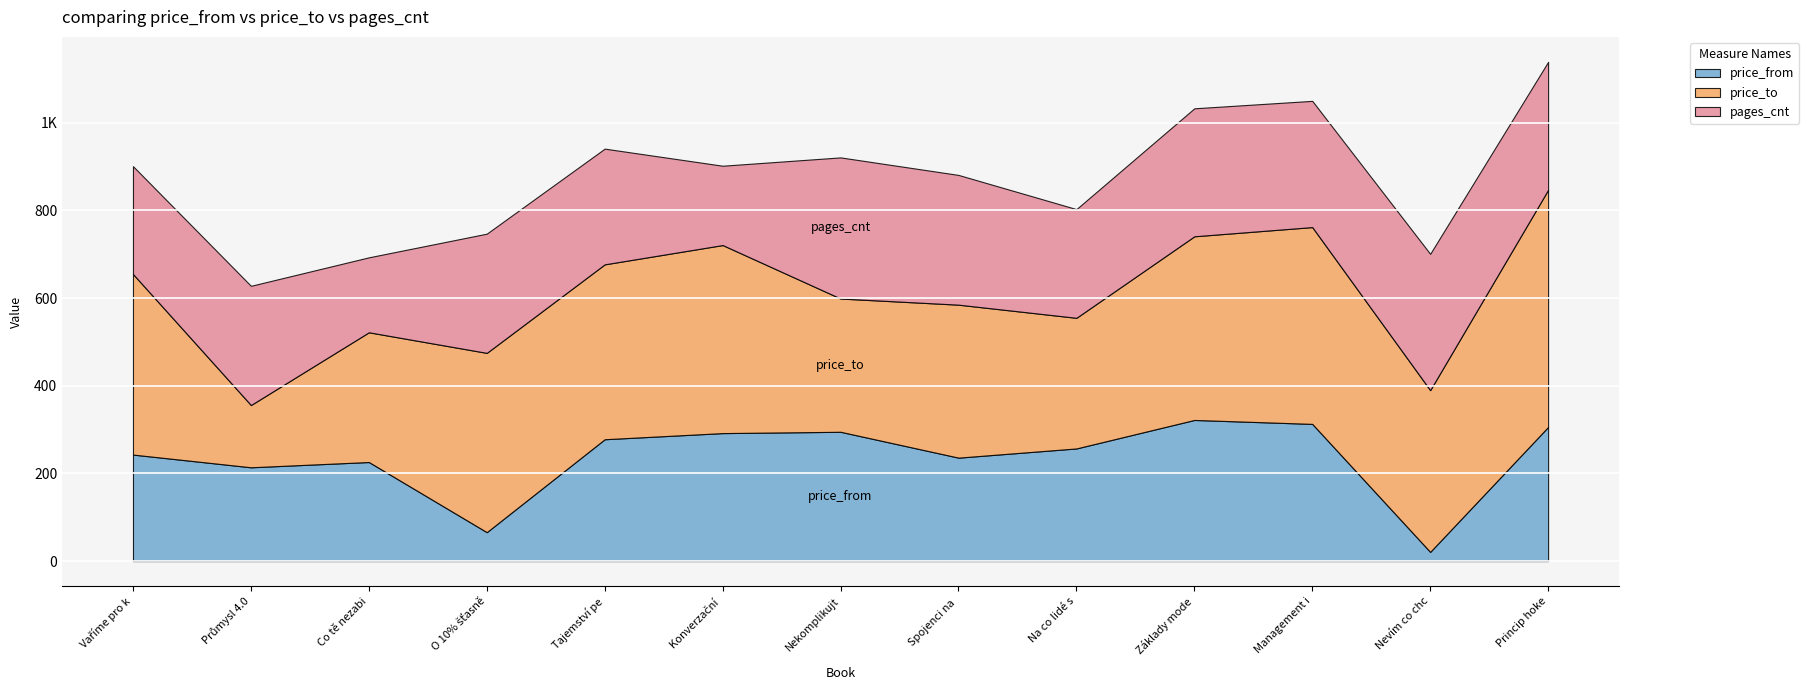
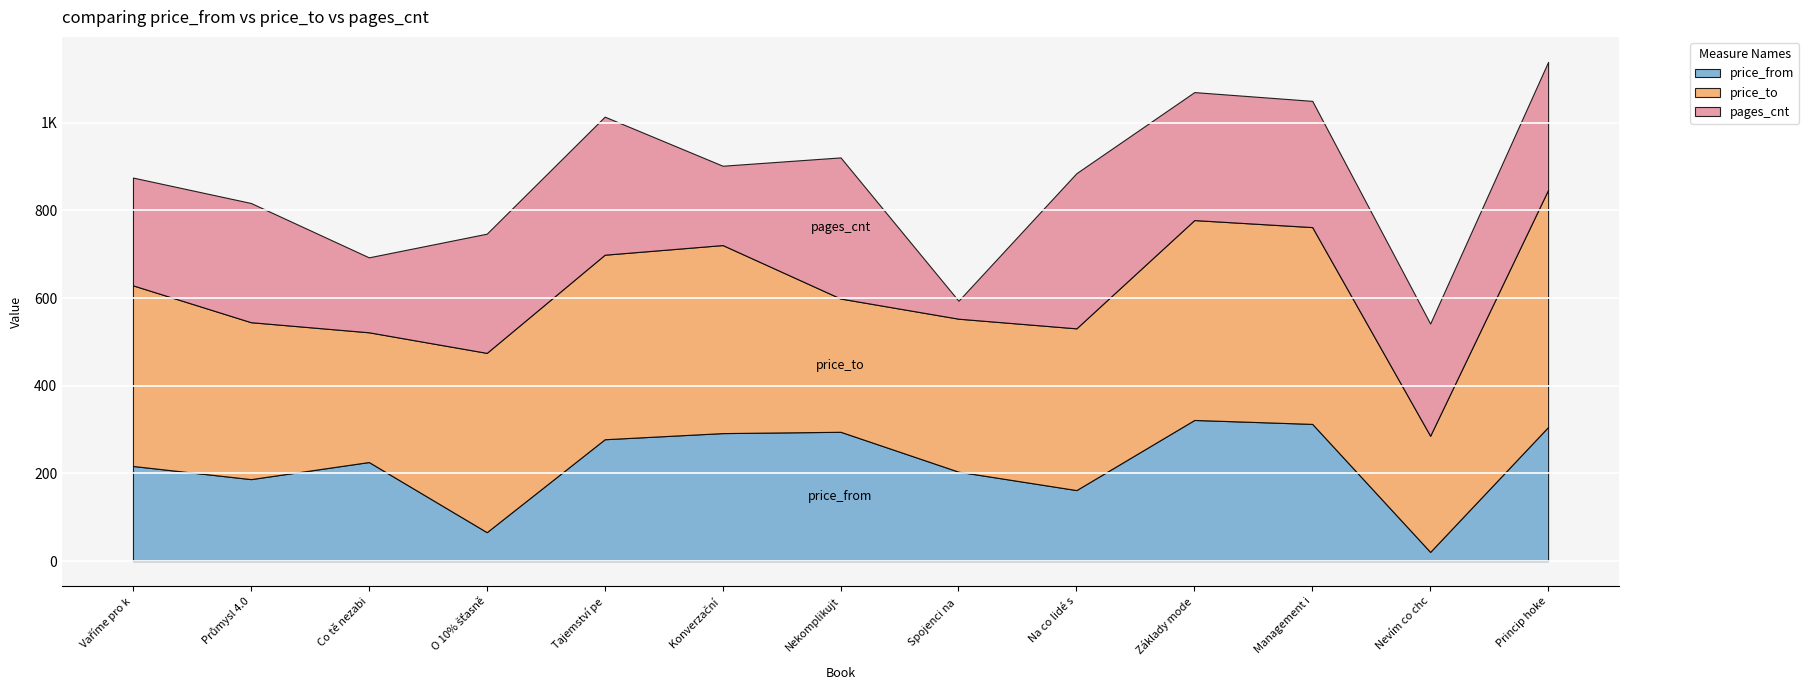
price_from, Vaříme pro k: 240 -> 220
price_from, Průmysl 4.0: 210 -> 190
price_to, Průmysl 4.0: 140 -> 360
price_to, Tajemství pe: 400 -> 420
pages_cnt, Tajemství pe: 260 -> 320
price_from, Spojenci na: 240 -> 200
pages_cnt, Spojenci na: 300 -> 40
price_from, Na co lidé s: 260 -> 160
price_to, Na co lidé s: 300 -> 370
pages_cnt, Na co lidé s: 250 -> 350
price_to, Základy mode: 420 -> 460
price_to, Nevím co chc: 370 -> 270
pages_cnt, Nevím co chc: 310 -> 260
